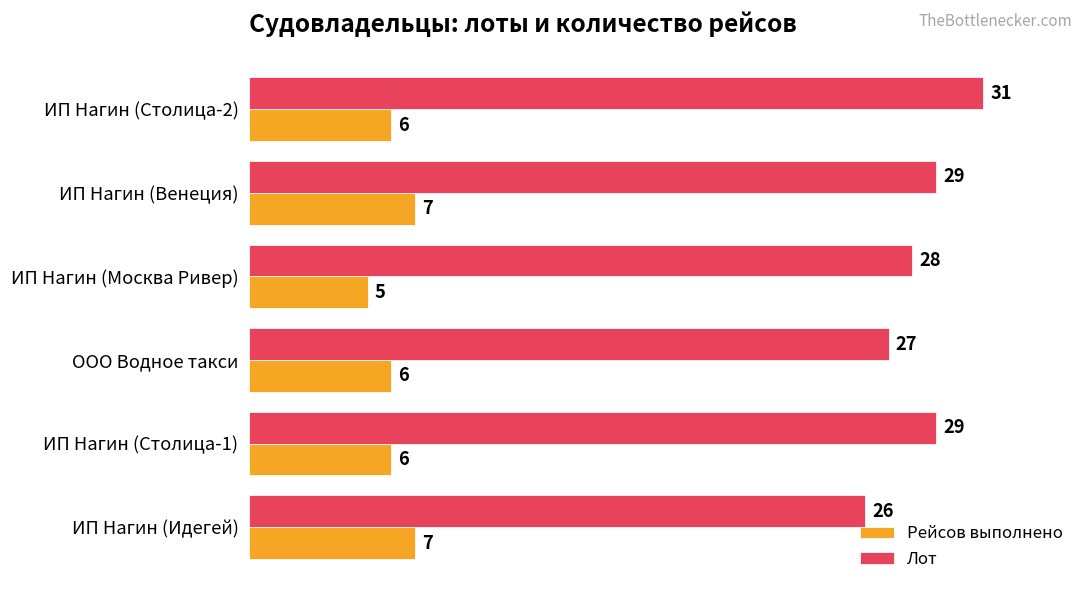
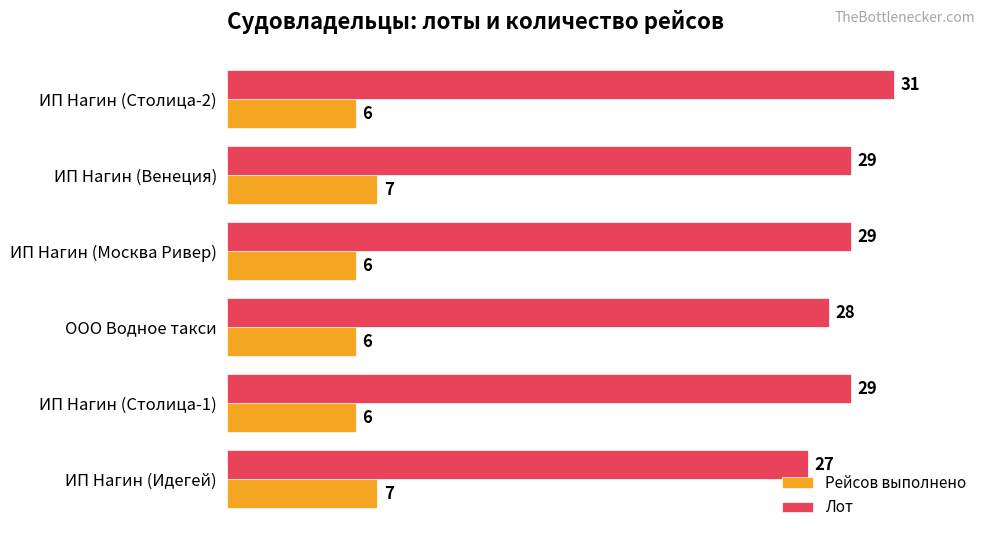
Лот, ИП Нагин (Москва Ривер): 28 -> 29
Рейсов выполнено, ИП Нагин (Москва Ривер): 5 -> 6
Лот, ООО Водное такси: 27 -> 28
Лот, ИП Нагин (Идегей): 26 -> 27
